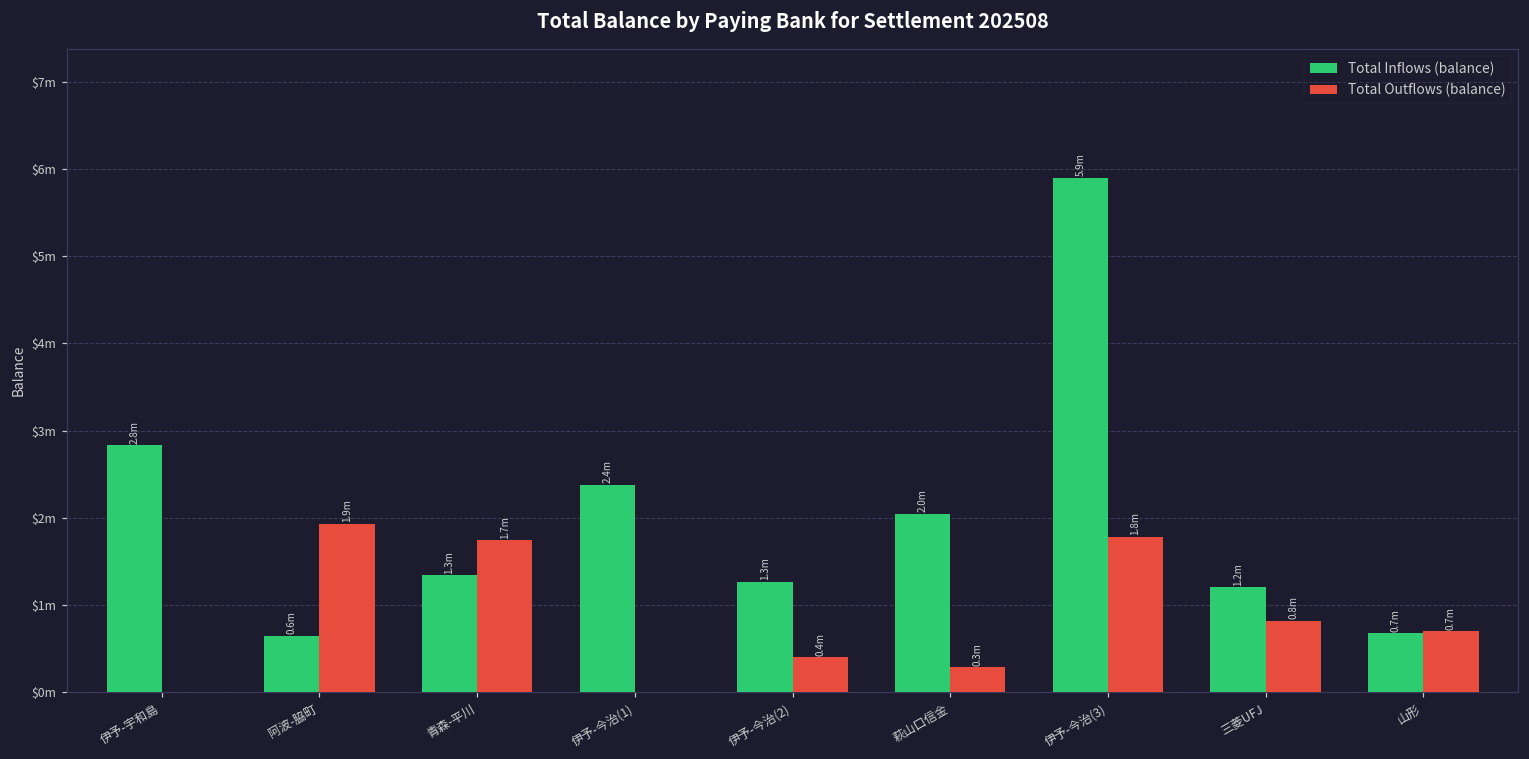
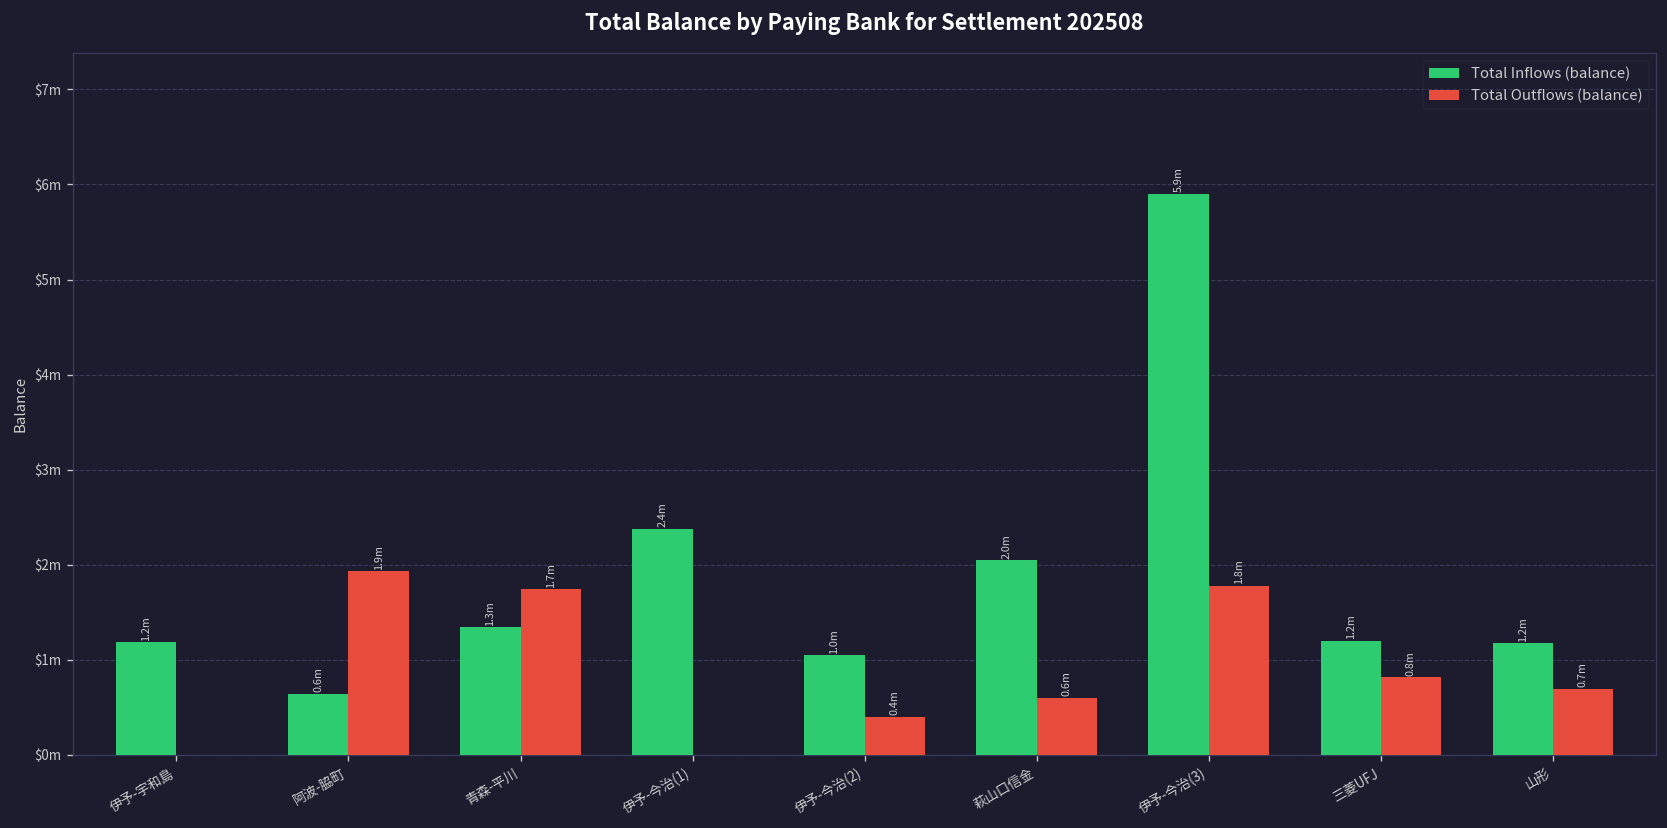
Total Inflows (balance), 伊予-宇和島: 2.8m -> 1.2m
Total Inflows (balance), 伊予-今治(2): 1.3m -> 1.0m
Total Outflows (balance), 萩山口信金: 0.3m -> 0.6m
Total Inflows (balance), 山形: 0.7m -> 1.2m
